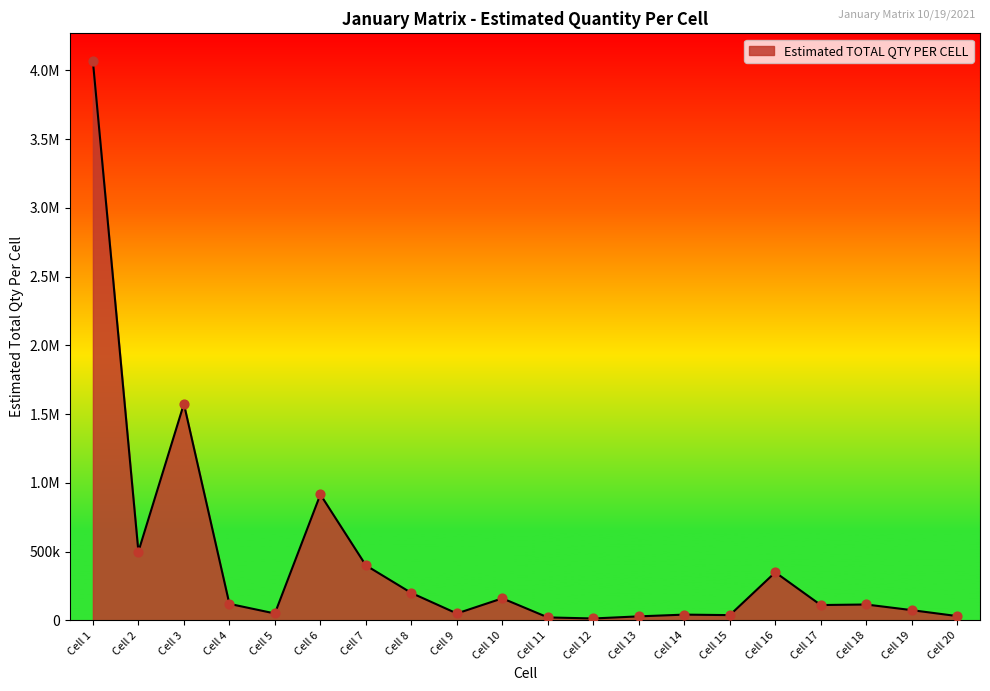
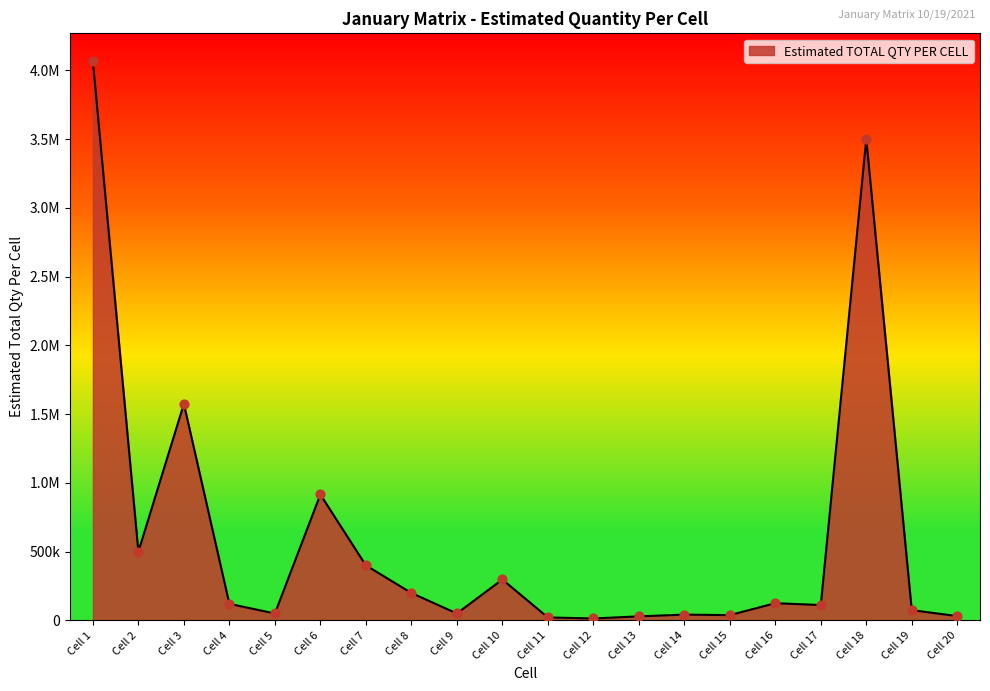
Cell 10: 160000 -> 300000
Cell 16: 350000 -> 120000
Cell 18: 120000 -> 3500000
